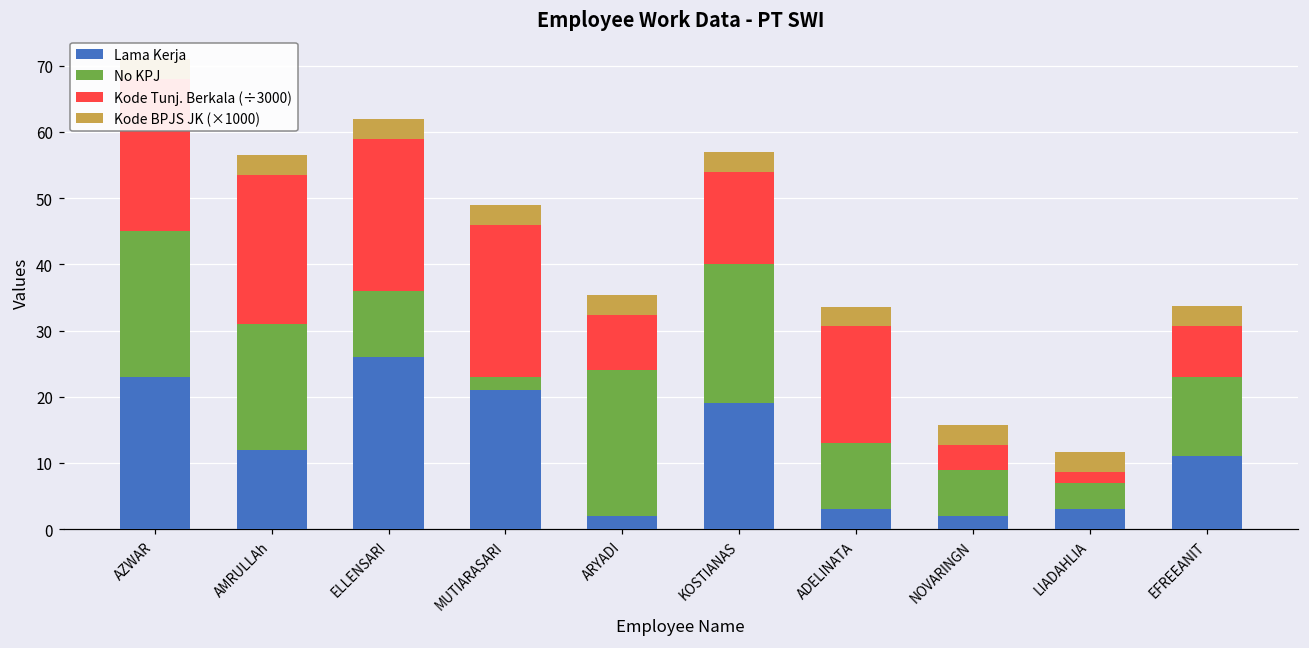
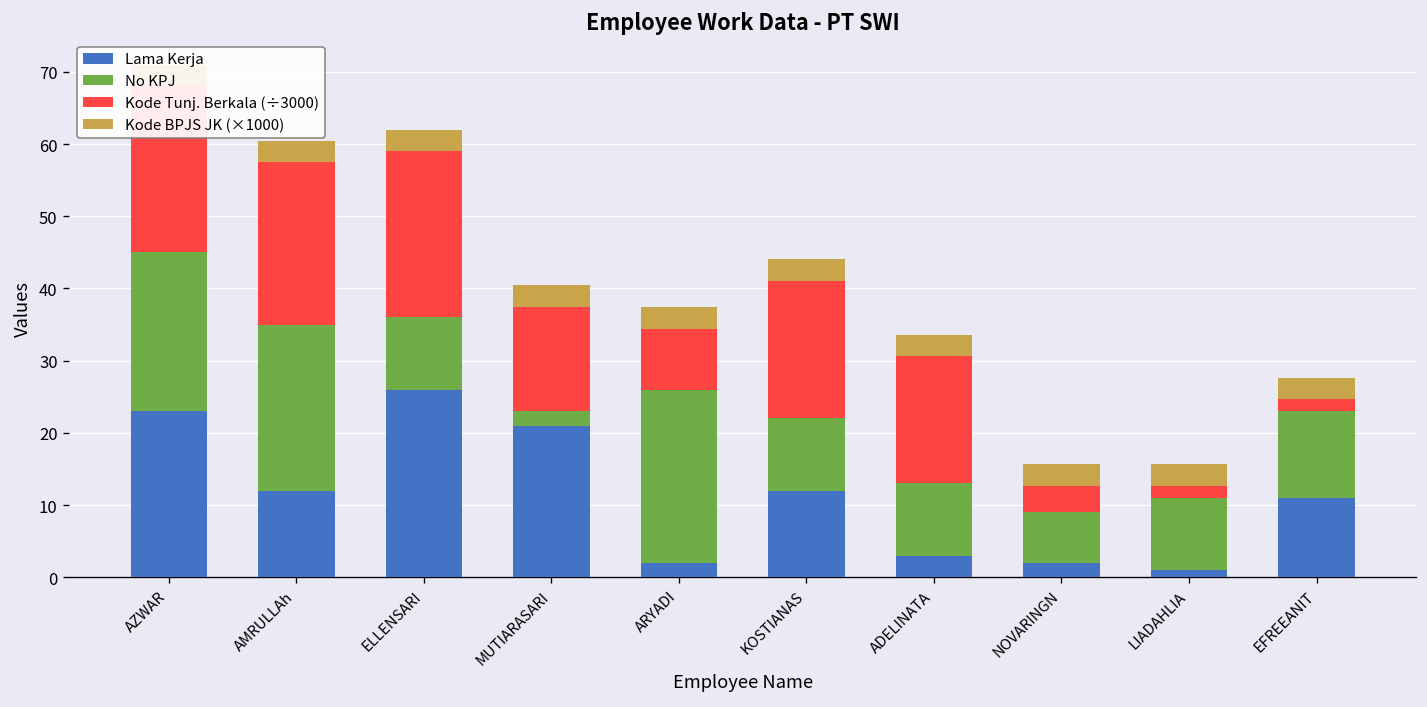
No KPJ, AMRULLAh: 19 -> 23
Kode Tunj. Berkala (÷3000), MUTIARASARI: 23 -> 14
No KPJ, ARYADI: 22 -> 24
Lama Kerja, KOSTIANAS: 19 -> 12
No KPJ, KOSTIANAS: 21 -> 10
Kode Tunj. Berkala (÷3000), KOSTIANAS: 14 -> 19
Lama Kerja, LIADAHLIA: 3 -> 1
No KPJ, LIADAHLIA: 4 -> 10
Kode Tunj. Berkala (÷3000), EFREEANIT: 8 -> 2
